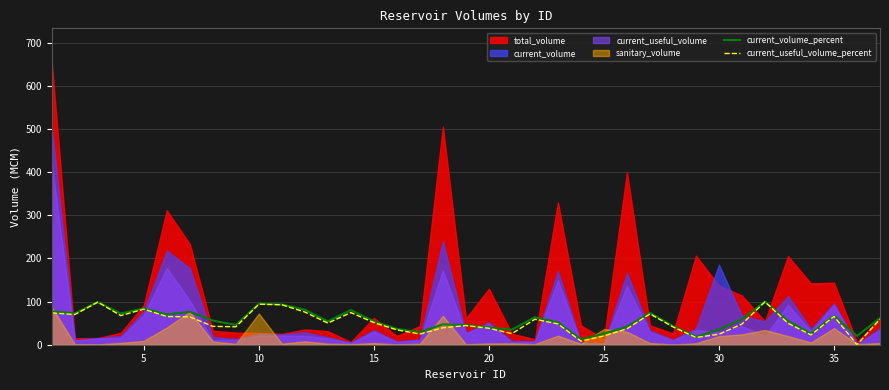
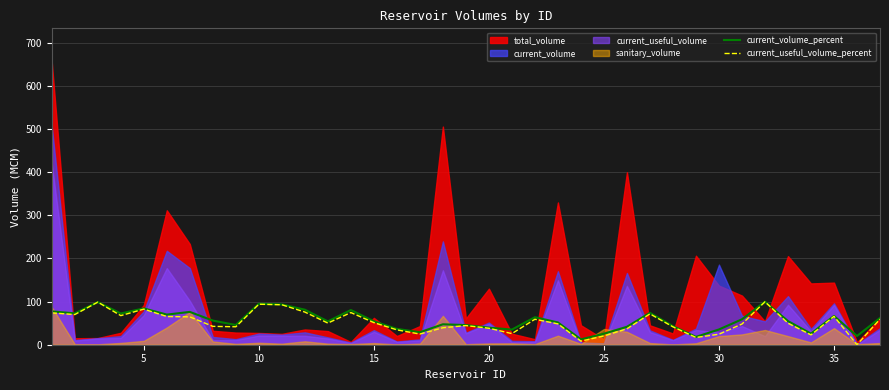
sanitary_volume, 10: 70 -> 0
